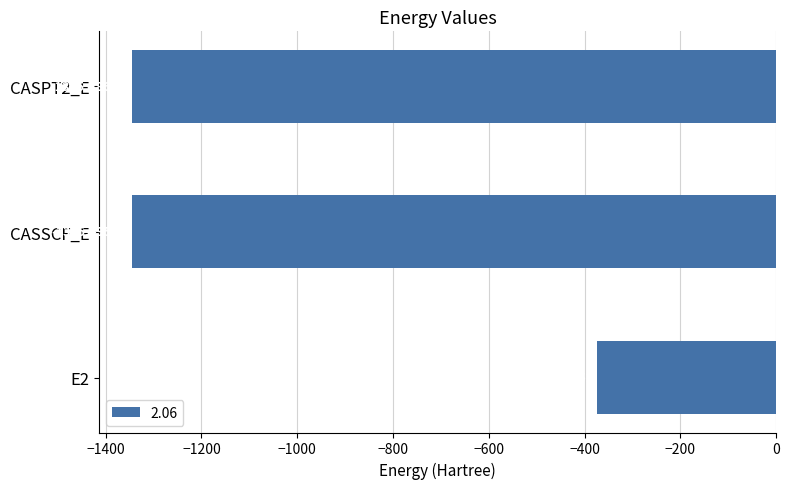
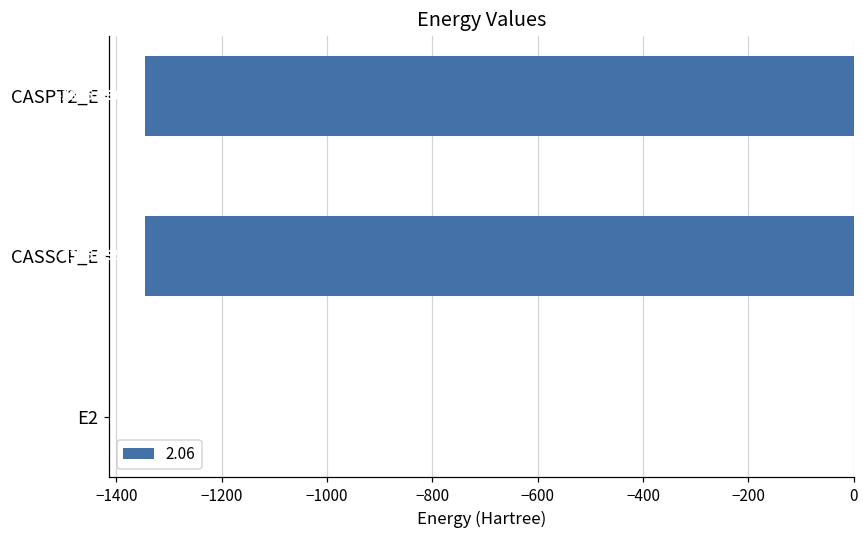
E2: -370 -> 0
